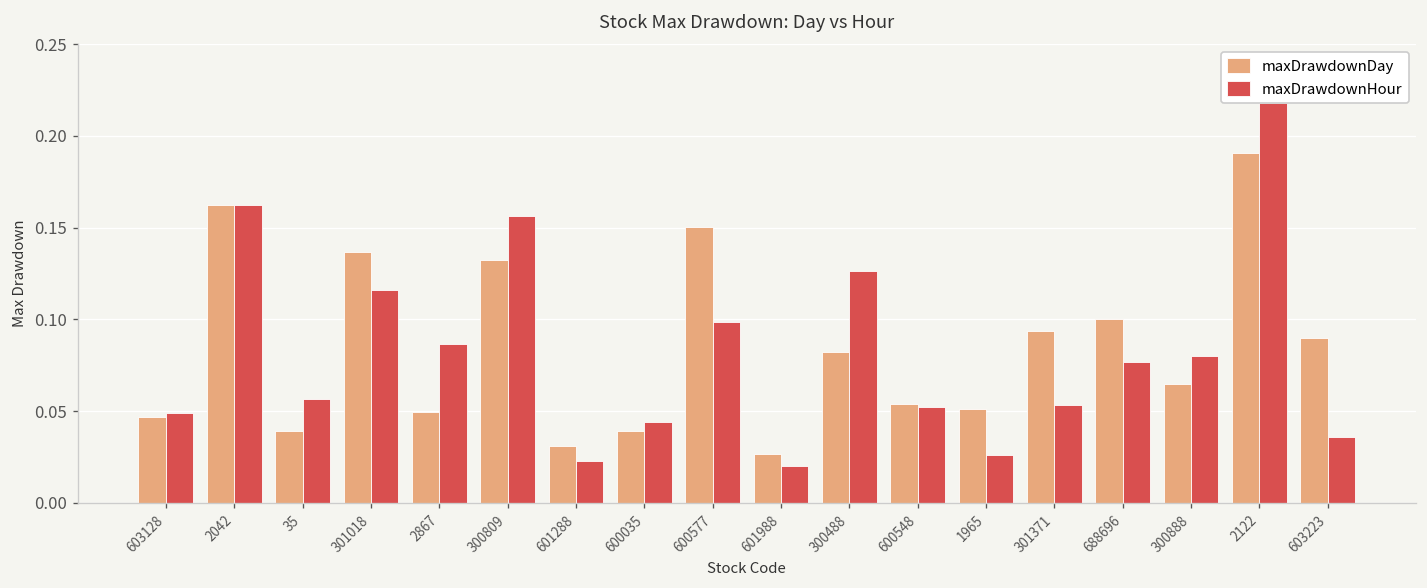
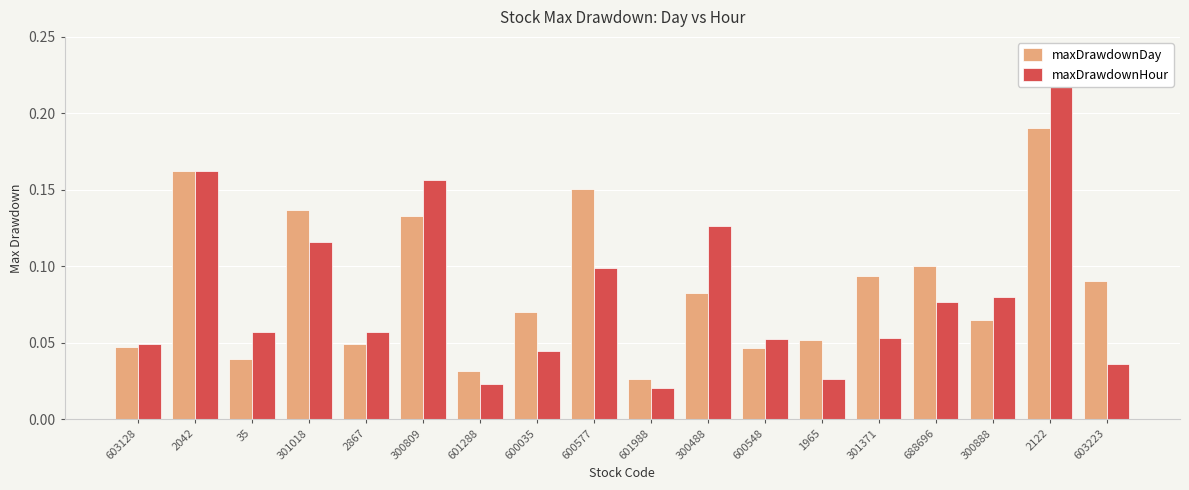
maxDrawdownHour, 2867: 0.087 -> 0.057
maxDrawdownDay, 600035: 0.039 -> 0.070
maxDrawdownDay, 600548: 0.054 -> 0.047
